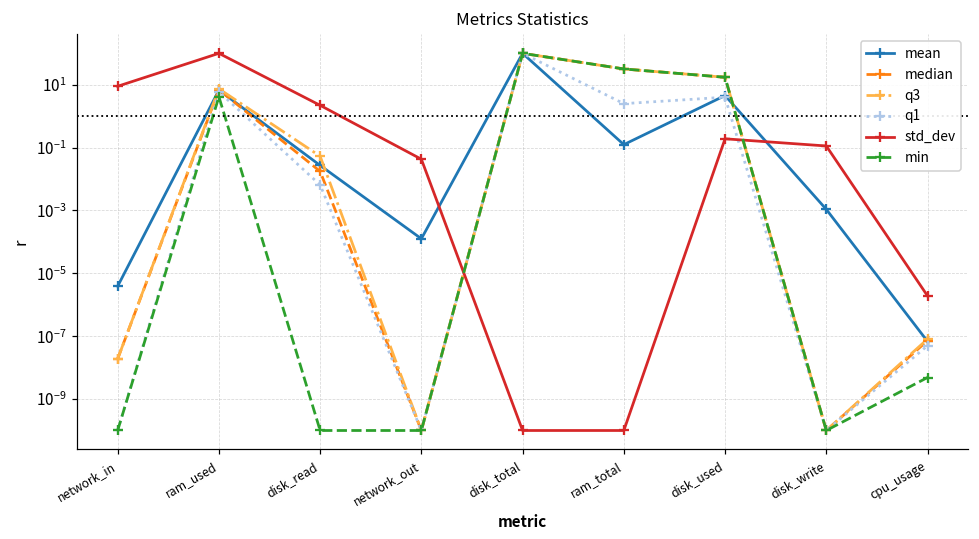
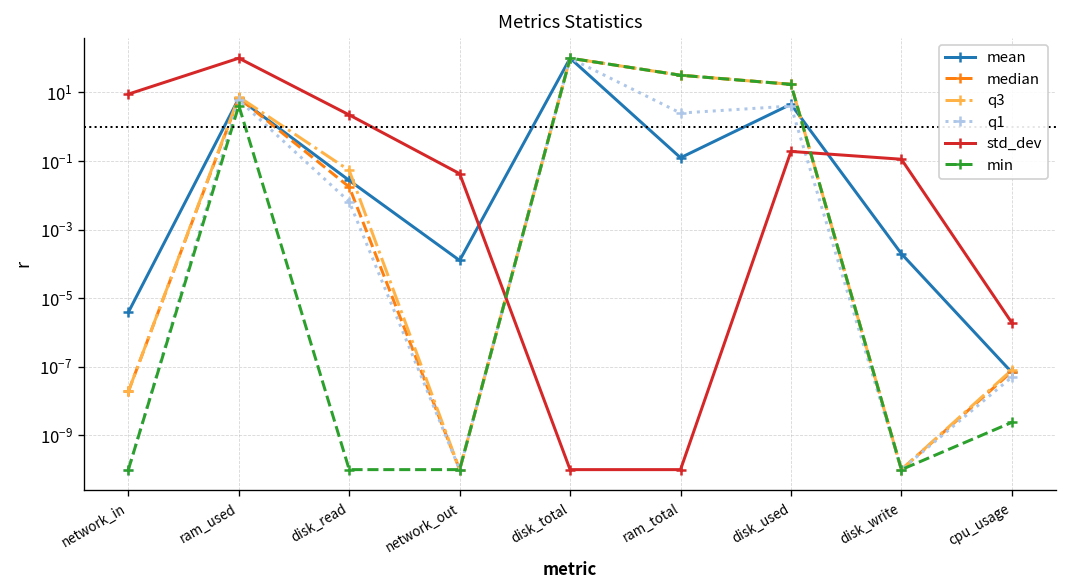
mean, disk_write: 0.0011 -> 0.0002
min, cpu_usage: 0.000000005 -> 0.000000002
